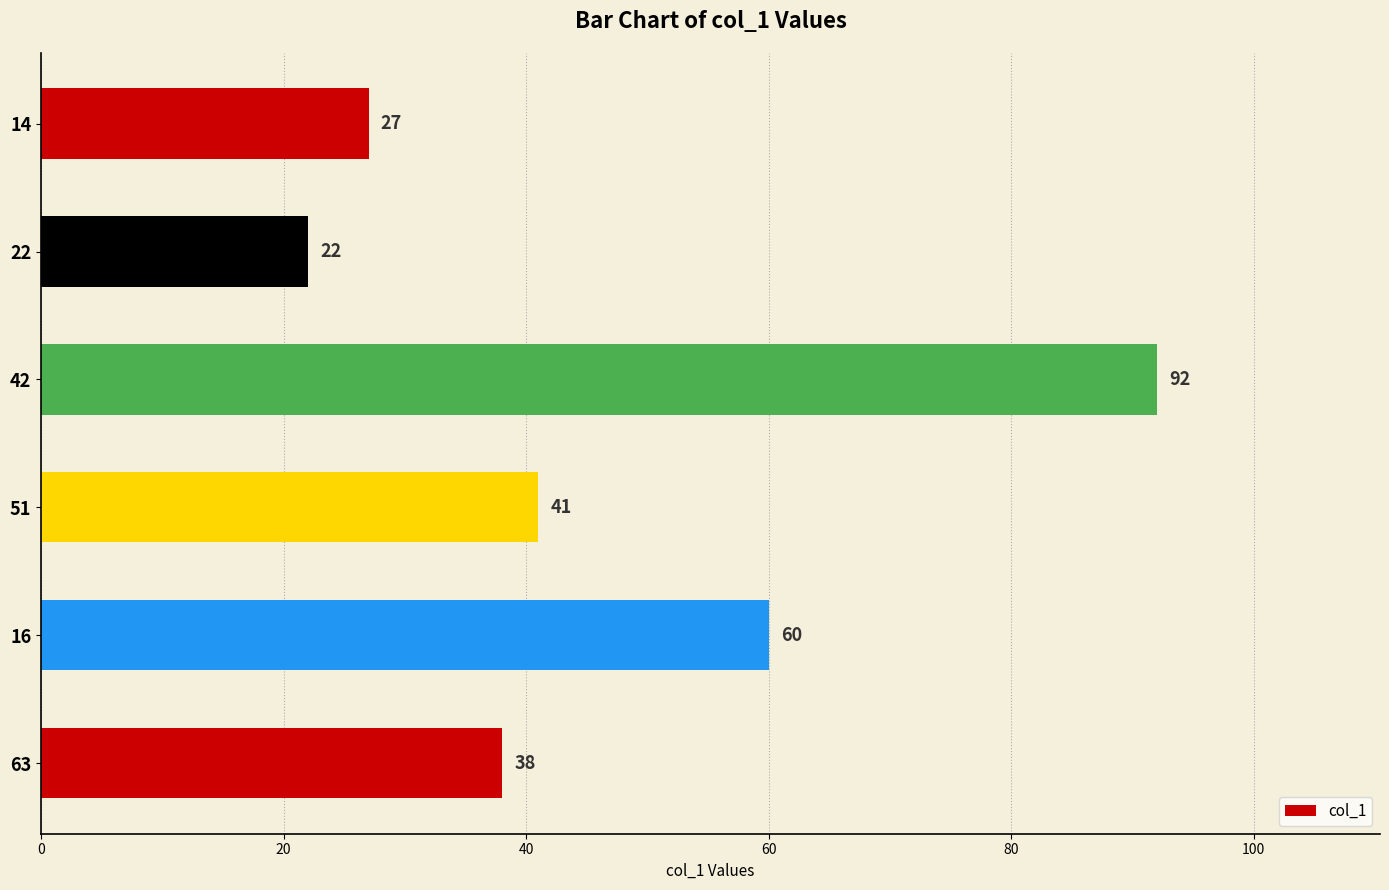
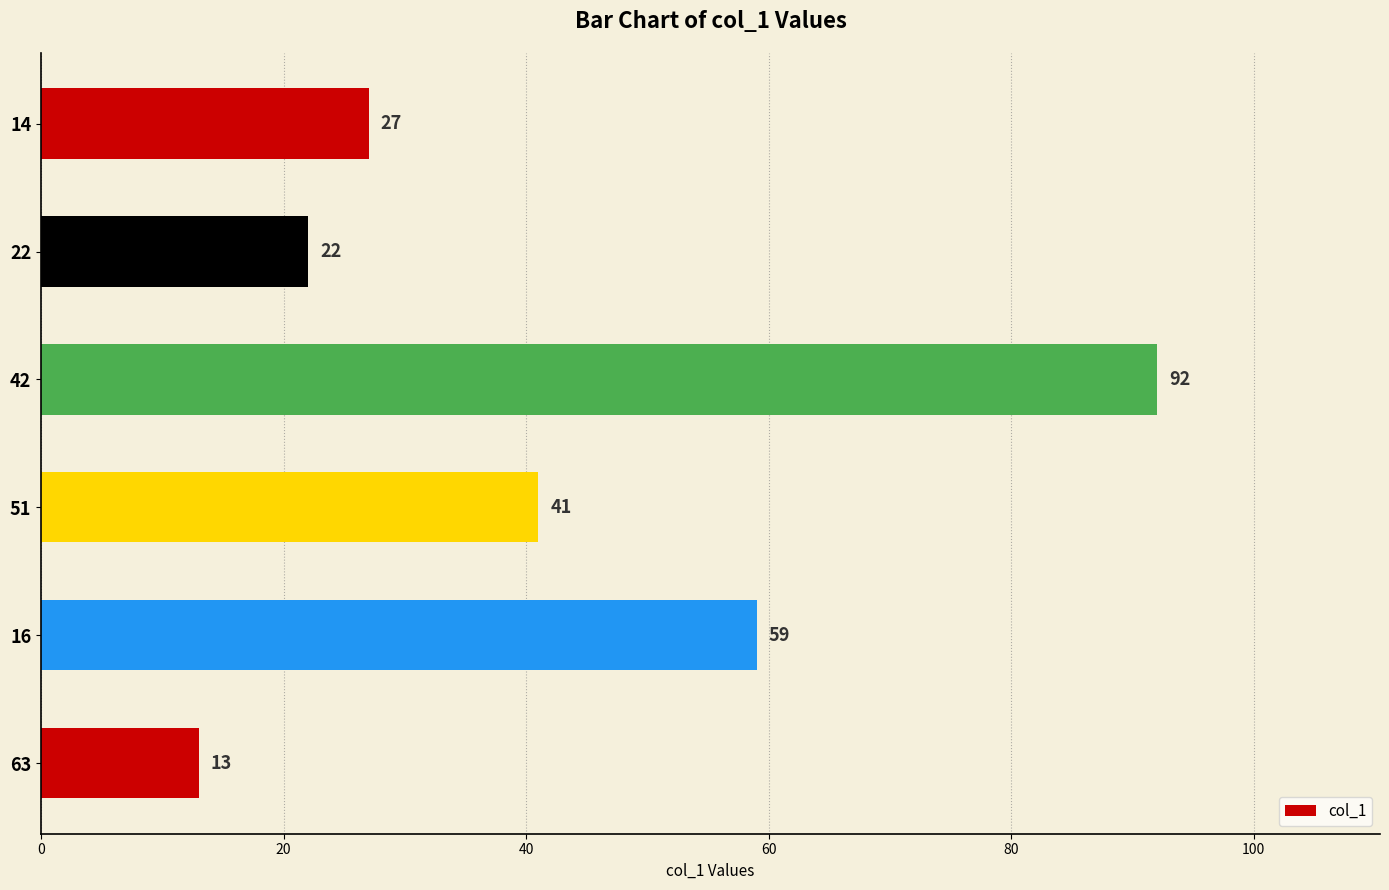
16: 60 -> 59
63: 38 -> 13
